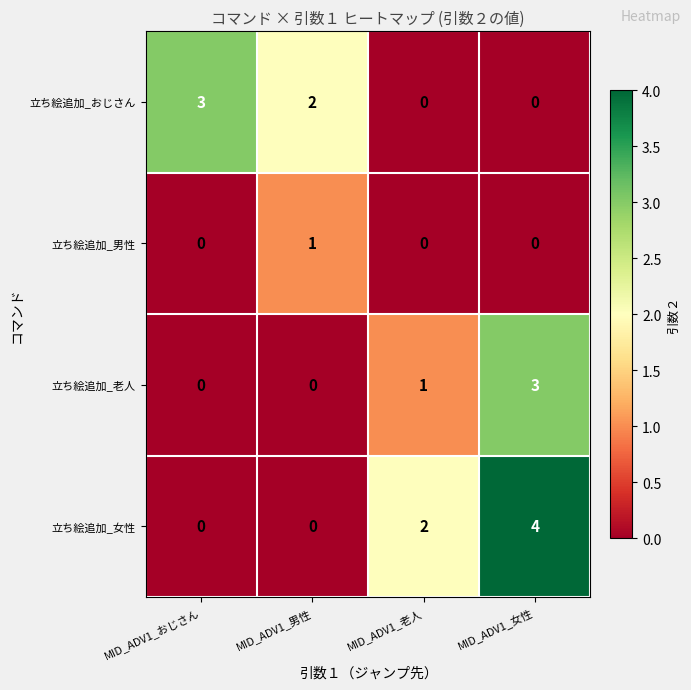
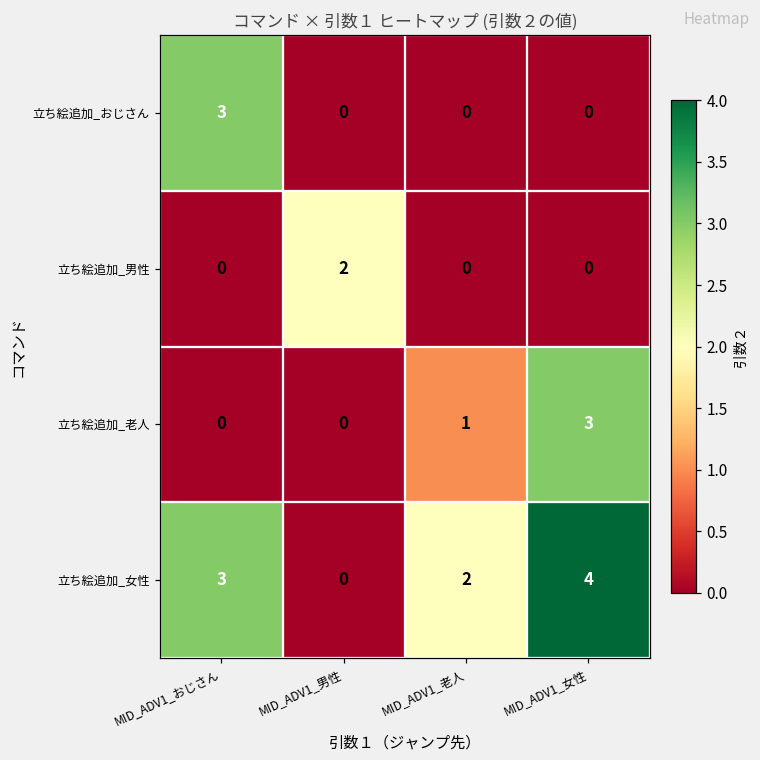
立ち絵追加_おじさん, MID_ADV1_男性: 2 -> 0
立ち絵追加_男性, MID_ADV1_男性: 1 -> 2
立ち絵追加_女性, MID_ADV1_おじさん: 0 -> 3
